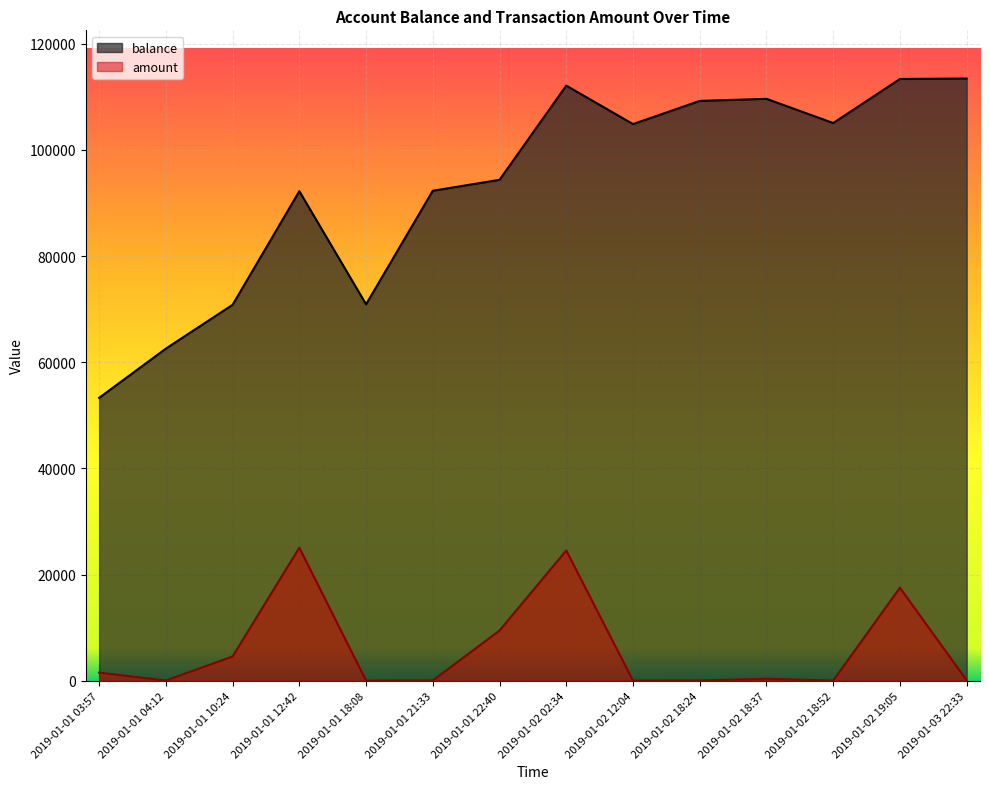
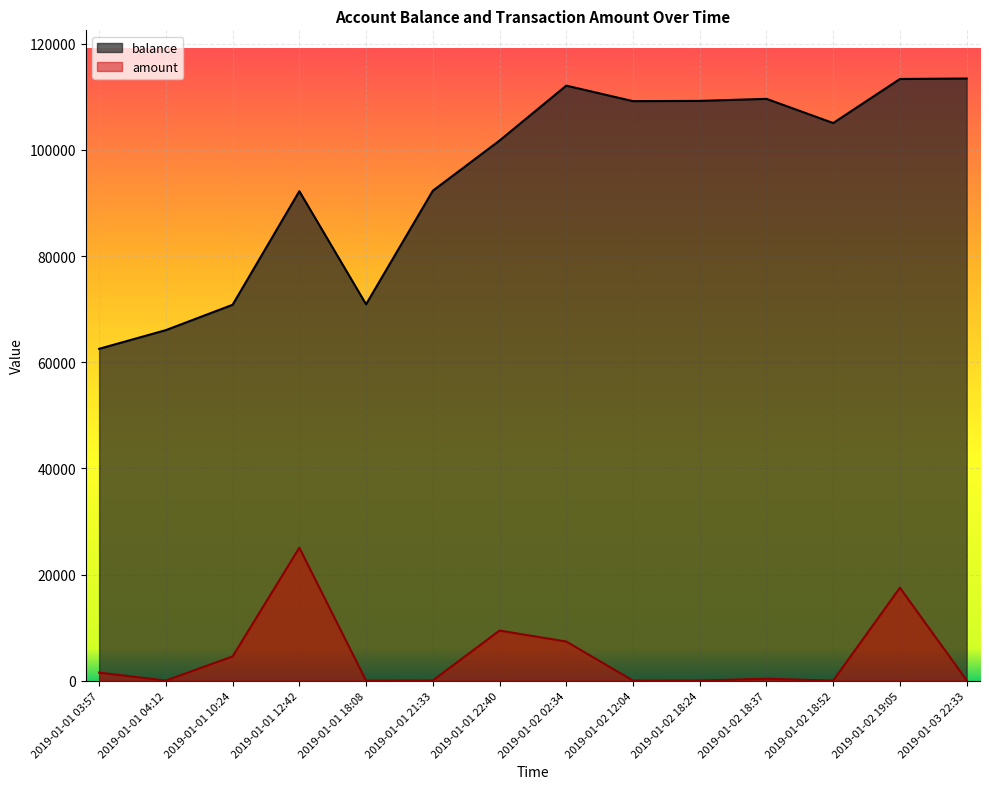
balance, 2019-01-01 03:57: 53000 -> 63000
balance, 2019-01-01 04:12: 63000 -> 66000
balance, 2019-01-01 22:40: 94000 -> 102000
amount, 2019-01-02 02:34: 25000 -> 7000
balance, 2019-01-02 12:04: 105000 -> 109000
